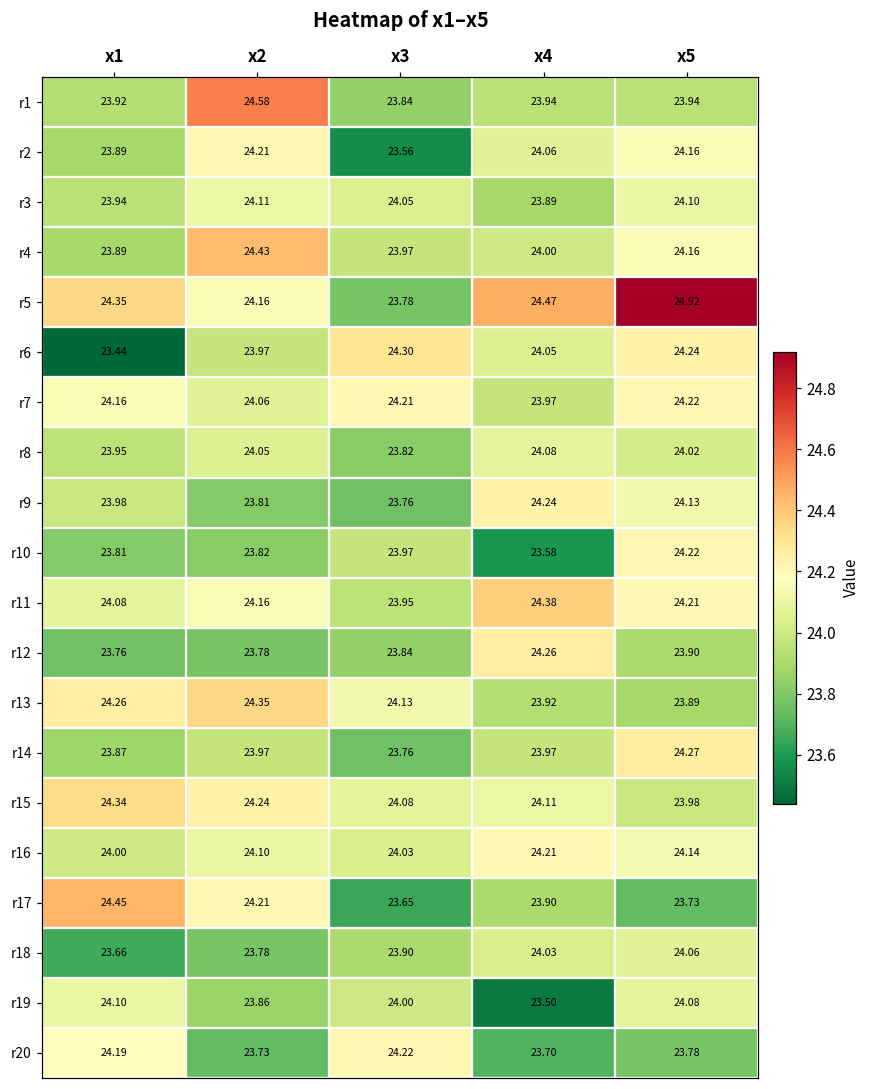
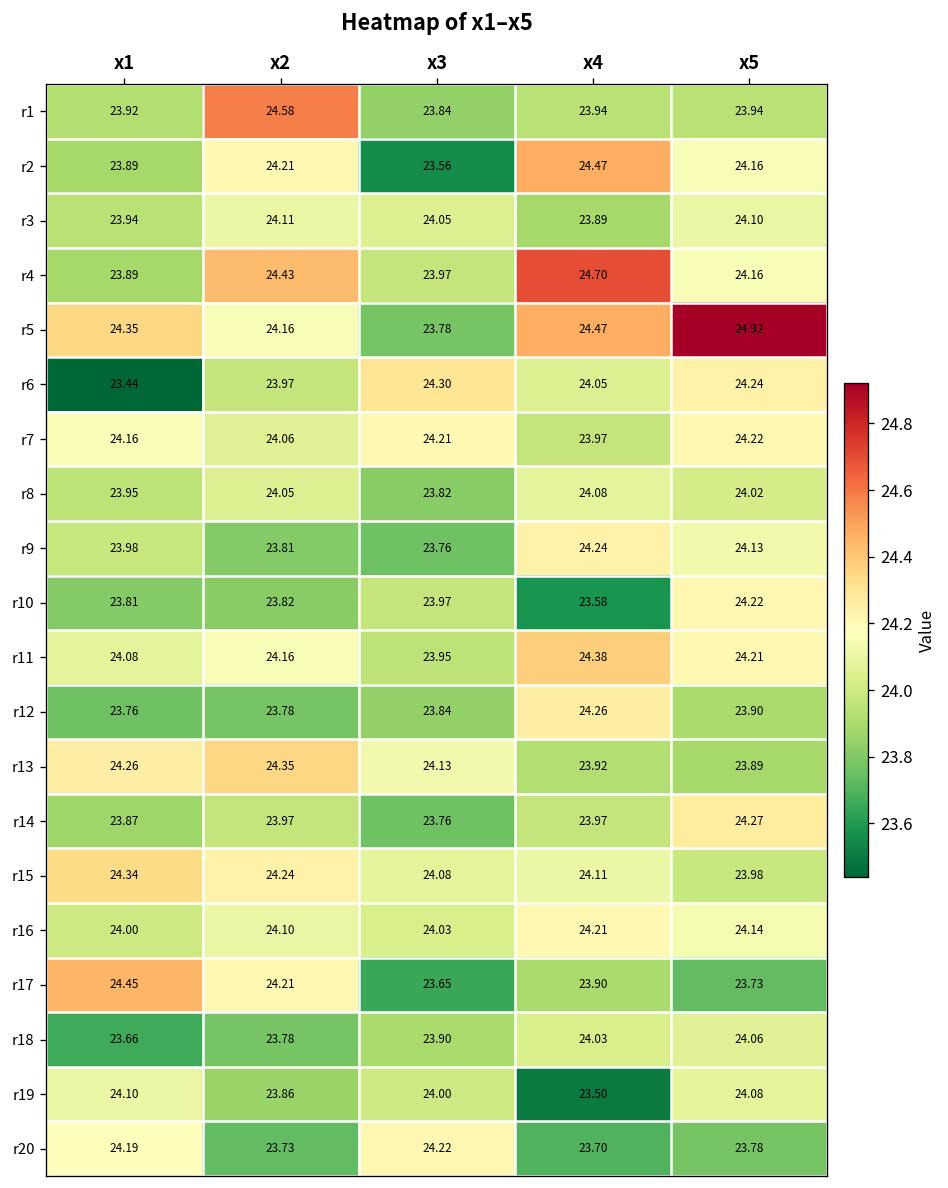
r2, x4: 24.06 -> 24.47
r4, x4: 24.00 -> 24.70
